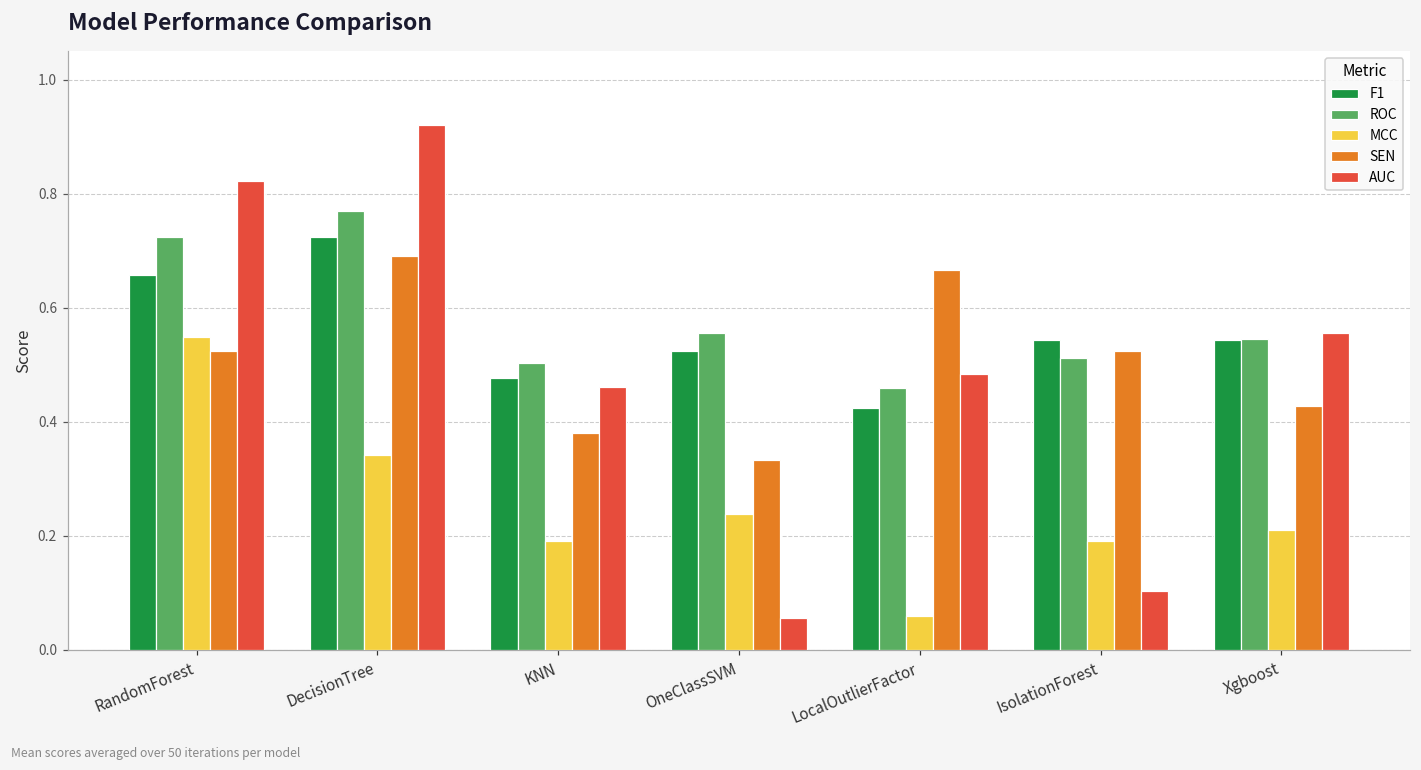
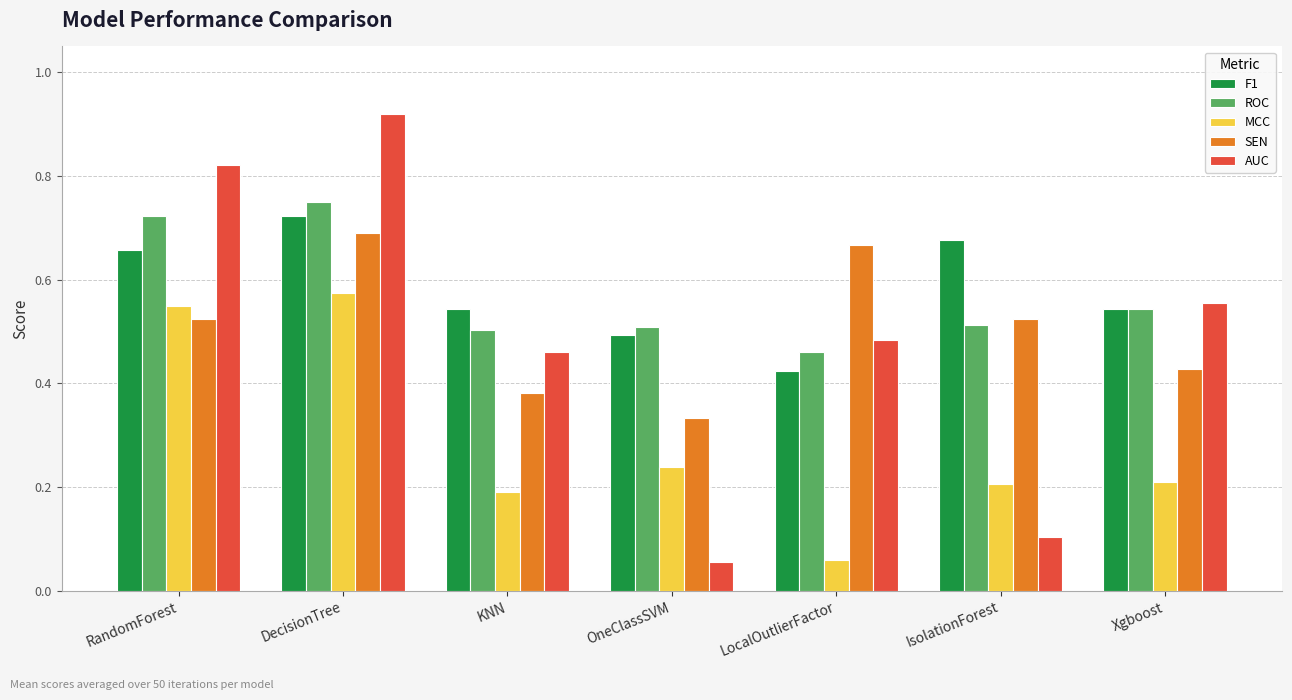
ROC, DecisionTree: 0.77 -> 0.75
MCC, DecisionTree: 0.34 -> 0.57
F1, KNN: 0.48 -> 0.54
F1, OneClassSVM: 0.52 -> 0.49
ROC, OneClassSVM: 0.56 -> 0.51
F1, IsolationForest: 0.54 -> 0.68
MCC, IsolationForest: 0.19 -> 0.21
